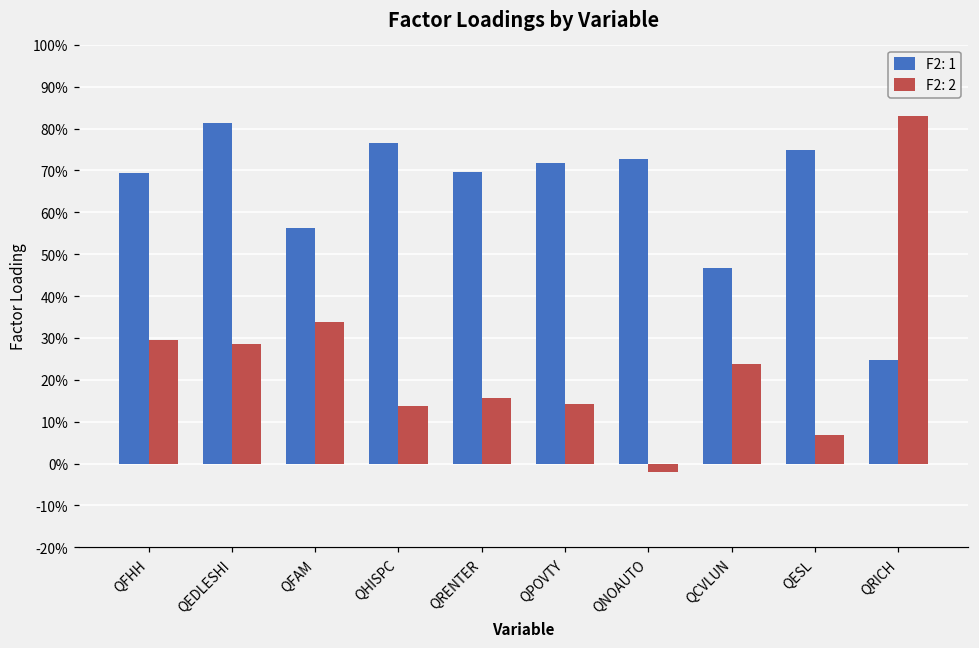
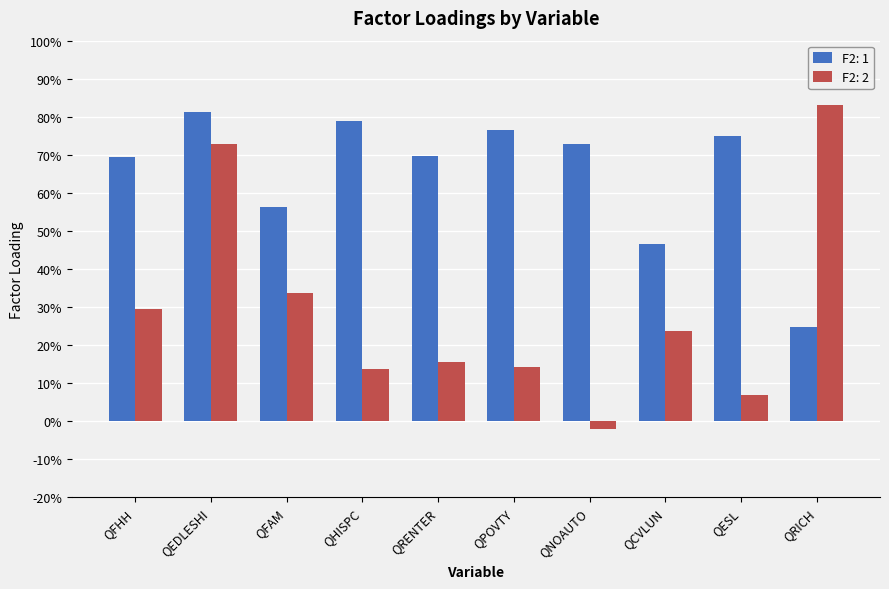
F2: 2, QEDLESHI: 28% -> 73%
F2: 1, QHISPC: 76% -> 79%
F2: 1, QPOVTY: 72% -> 76%
